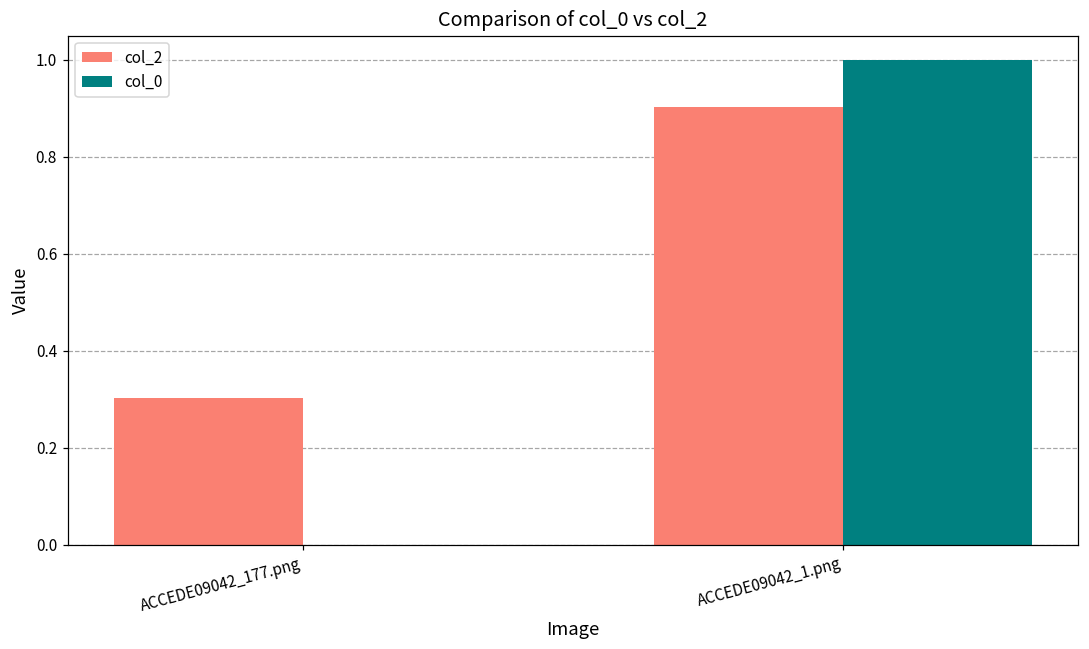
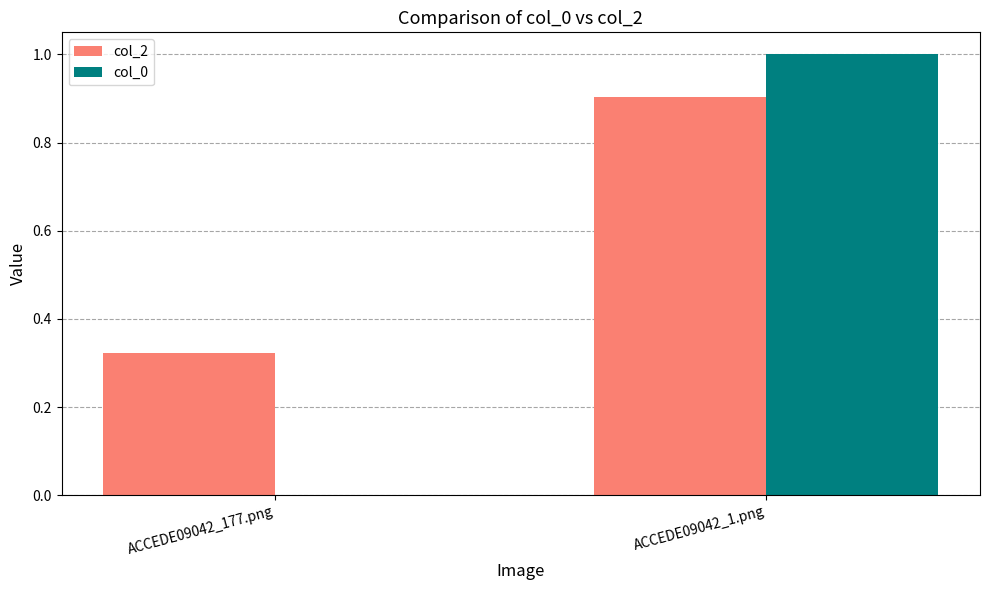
col_2, ACCEDE09042_177.png: 0.30 -> 0.32
